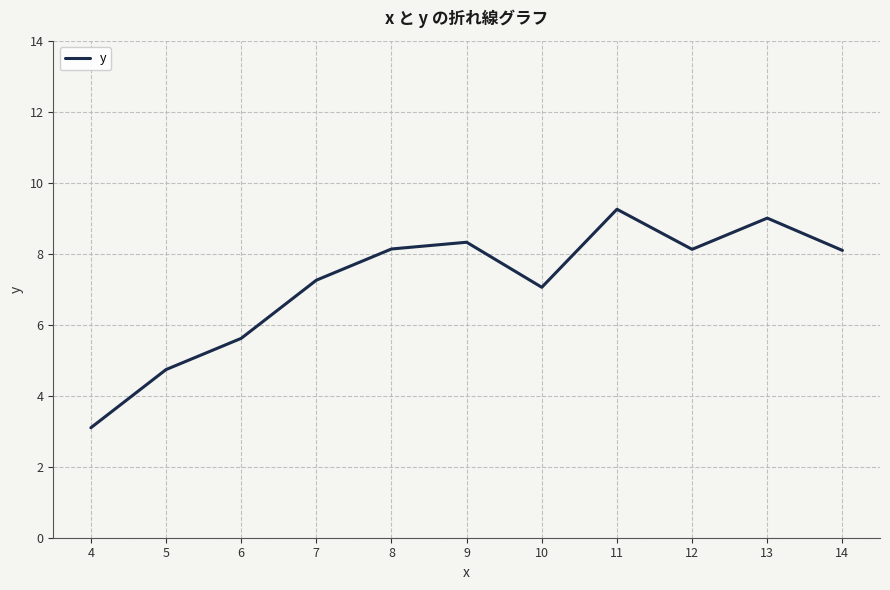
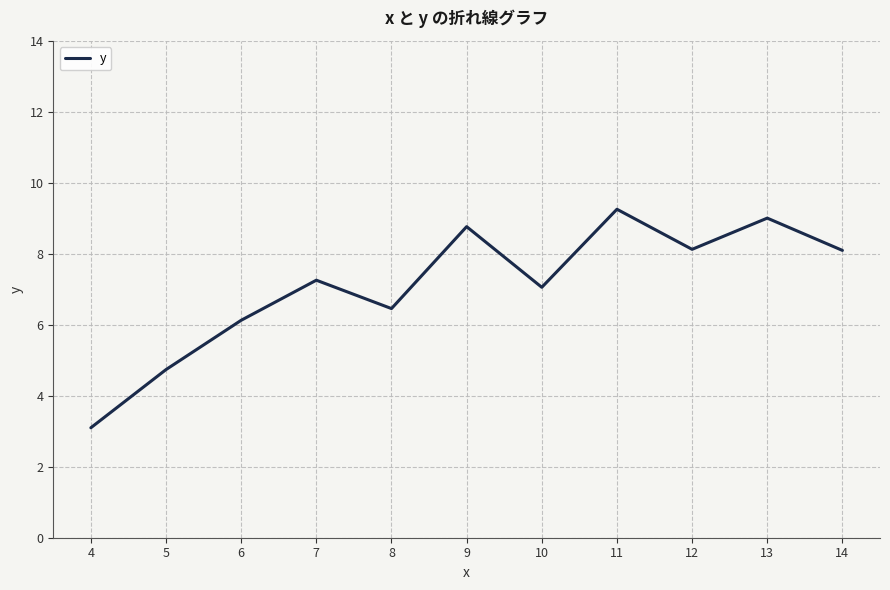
6: 5.6 -> 6.1
8: 8.1 -> 6.5
9: 8.3 -> 8.8
